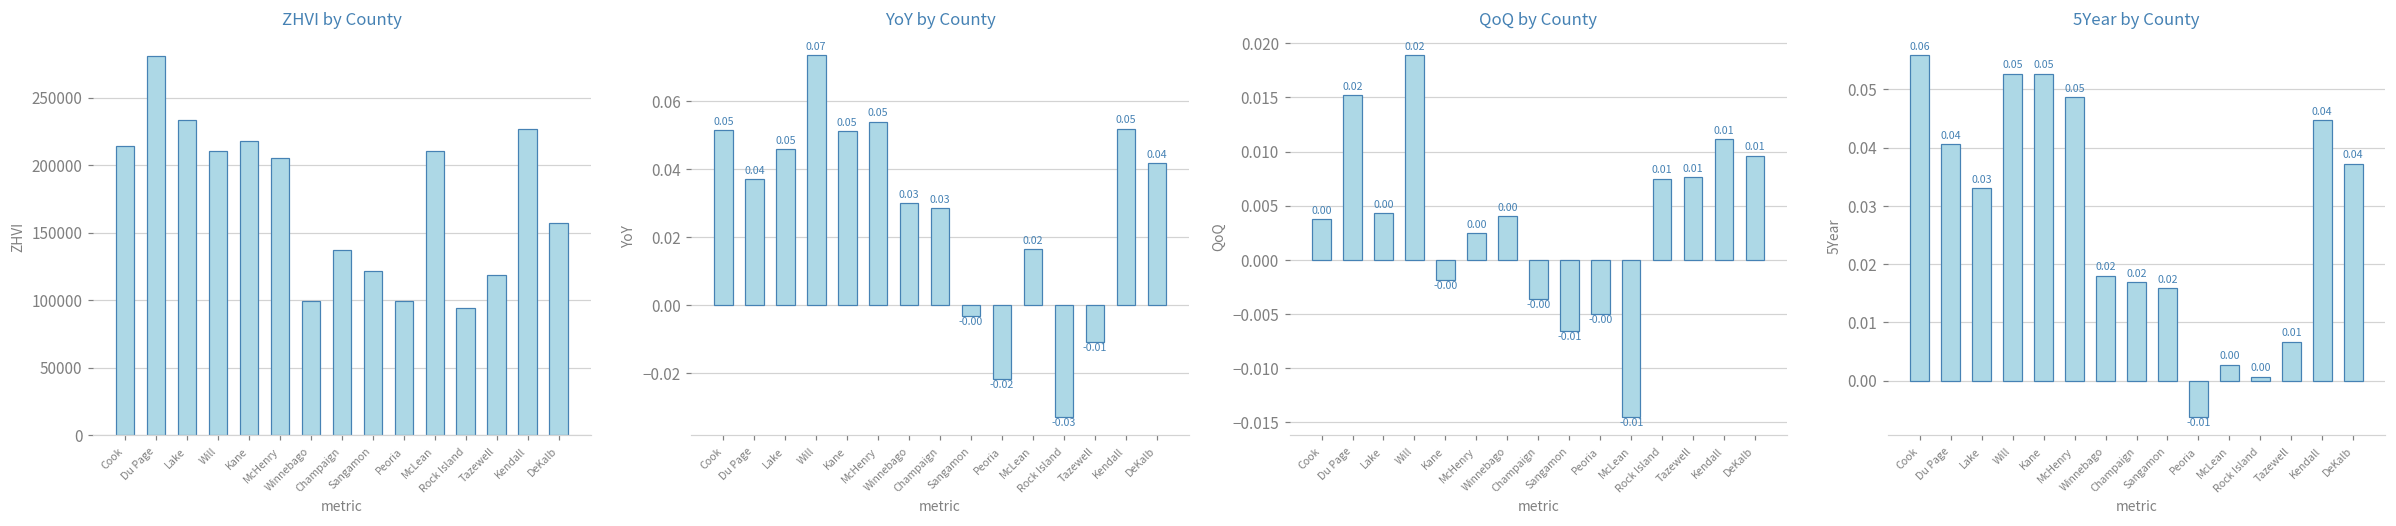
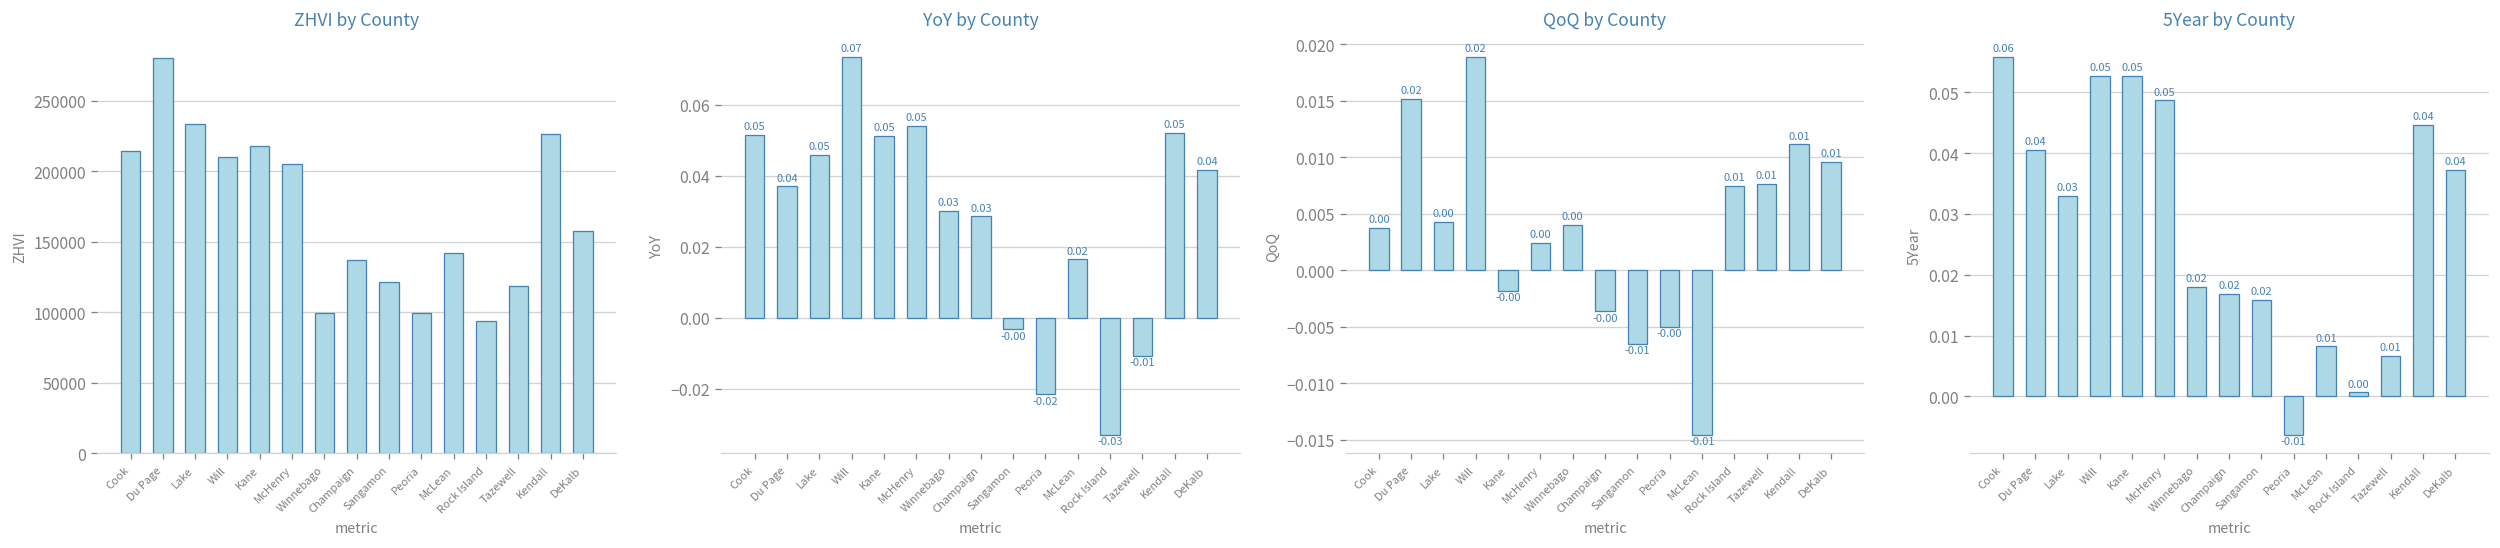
ZHVI by County, McLean: 211000 -> 142000
5Year by County, McLean: 0.00 -> 0.01
